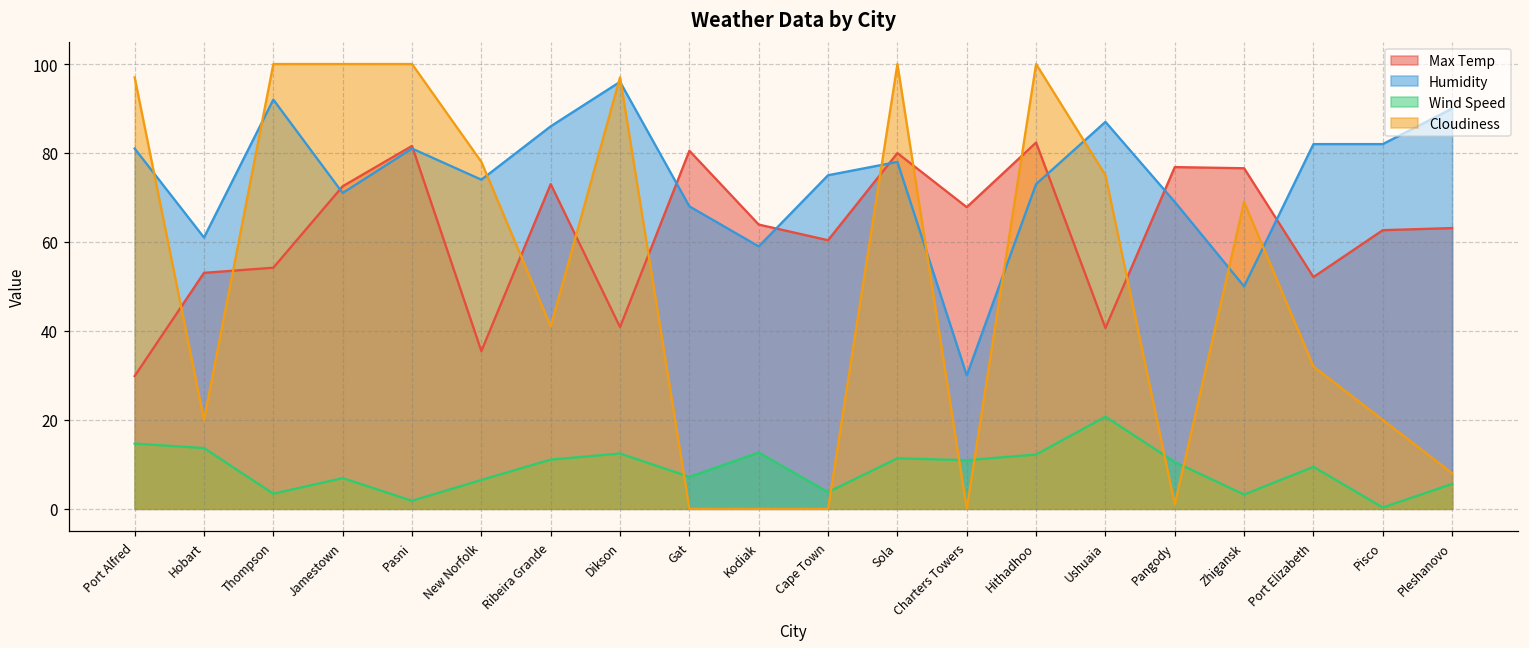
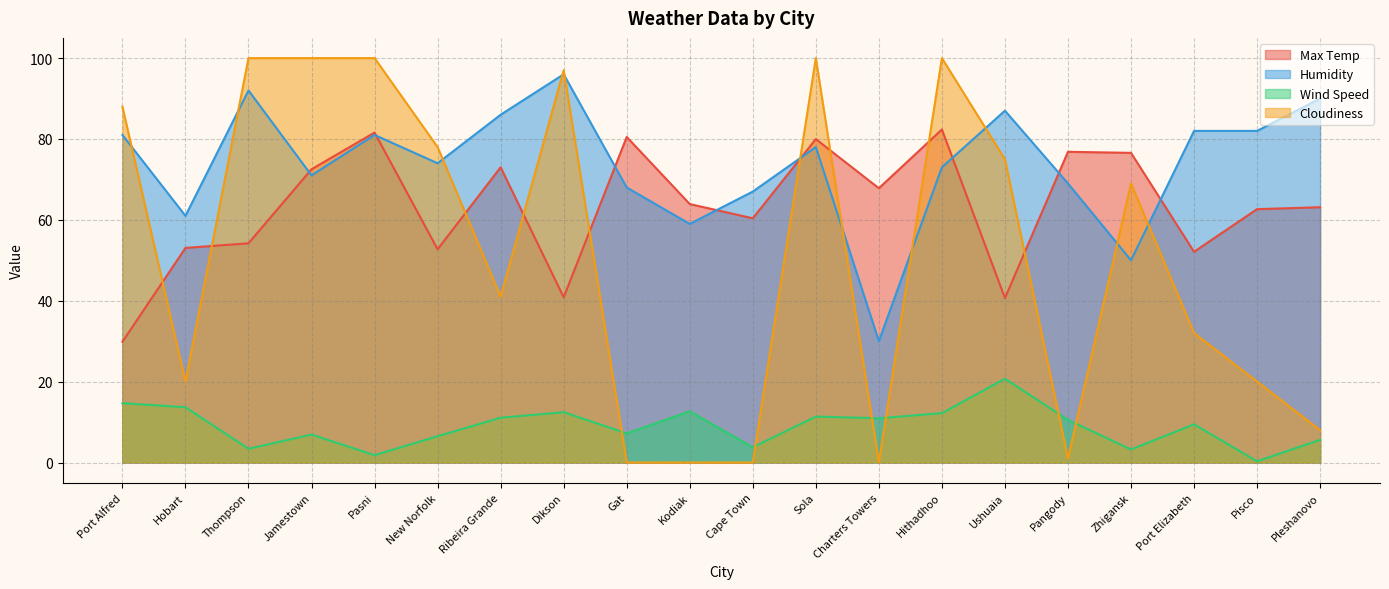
Cloudiness, Port Alfred: 97 -> 88
Max Temp, New Norfolk: 35 -> 53
Humidity, Cape Town: 75 -> 67
